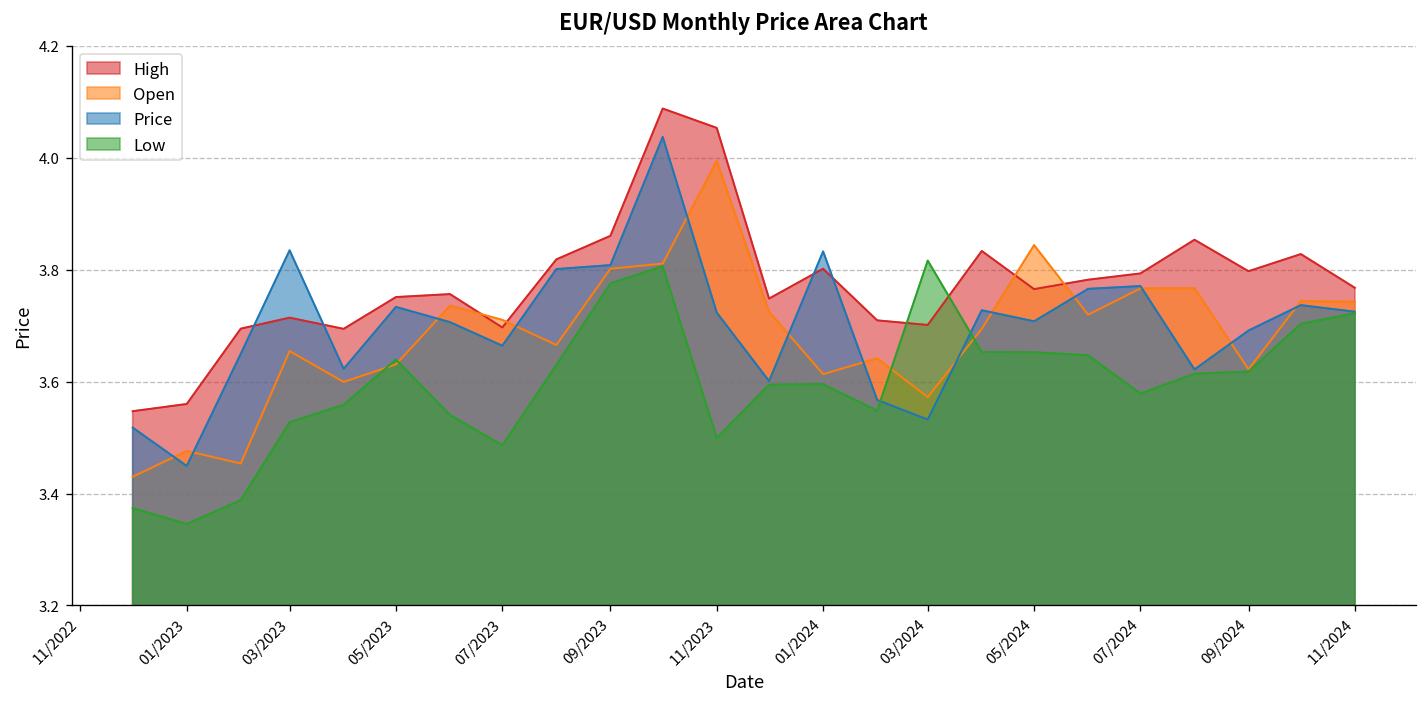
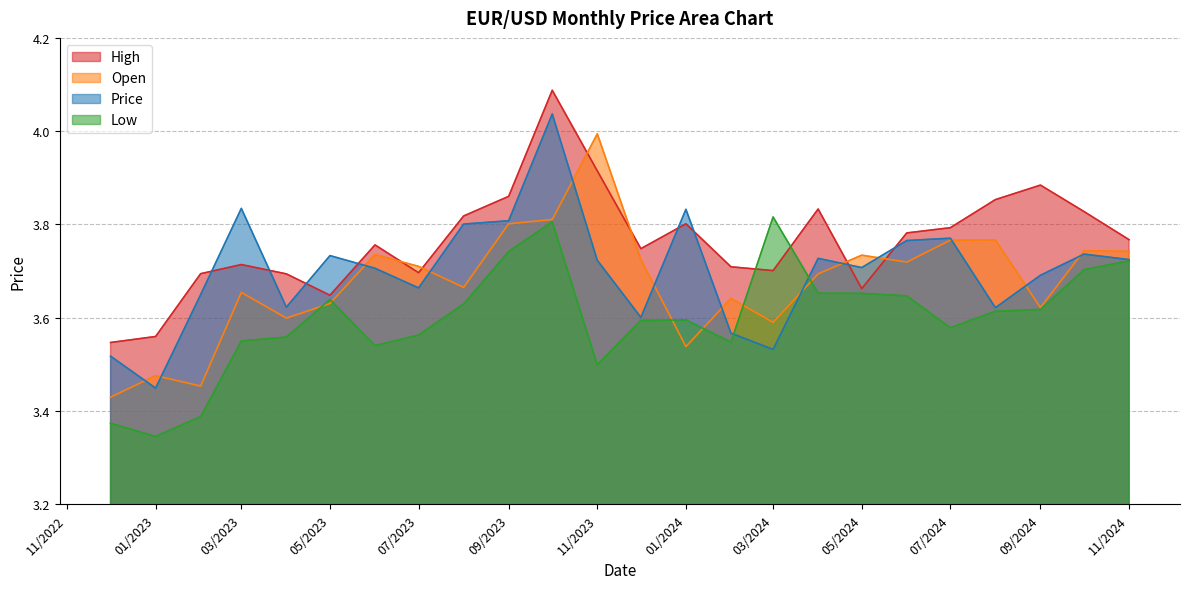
Low, 03/2023: 3.53 -> 3.55
High, 05/2023: 3.75 -> 3.65
Low, 07/2023: 3.49 -> 3.56
Low, 09/2023: 3.78 -> 3.74
High, 11/2023: 4.05 -> 3.92
Open, 01/2024: 3.61 -> 3.54
Open, 03/2024: 3.57 -> 3.59
High, 05/2024: 3.77 -> 3.66
Open, 05/2024: 3.84 -> 3.73
High, 09/2024: 3.80 -> 3.88
